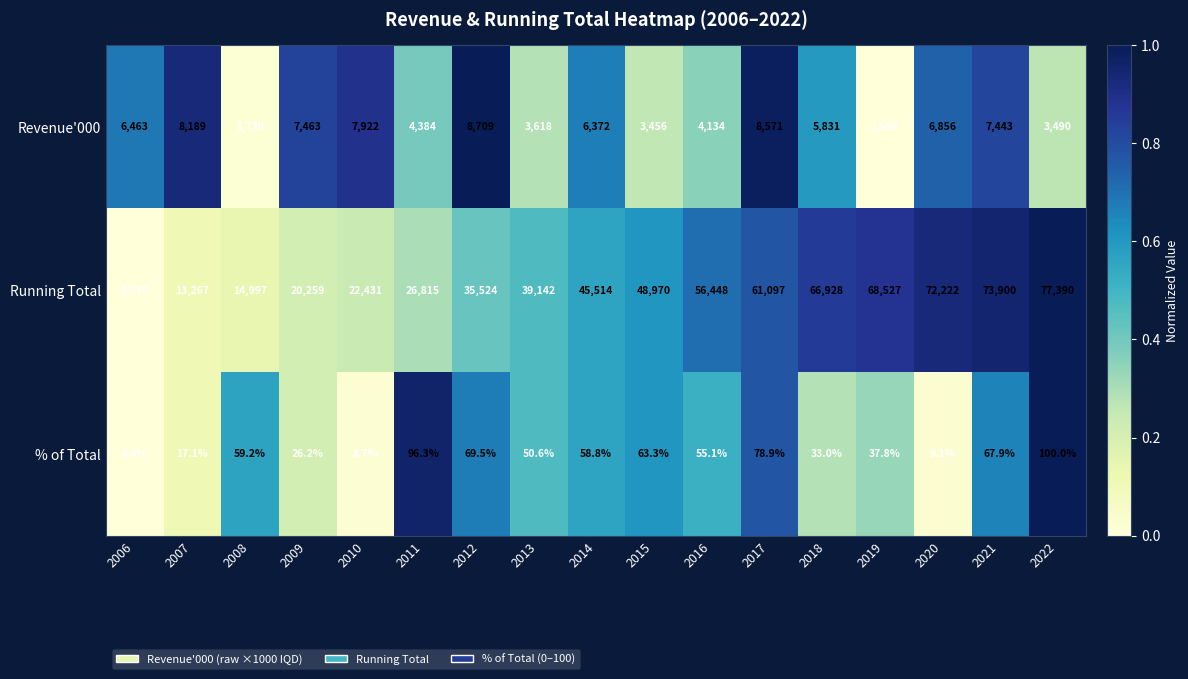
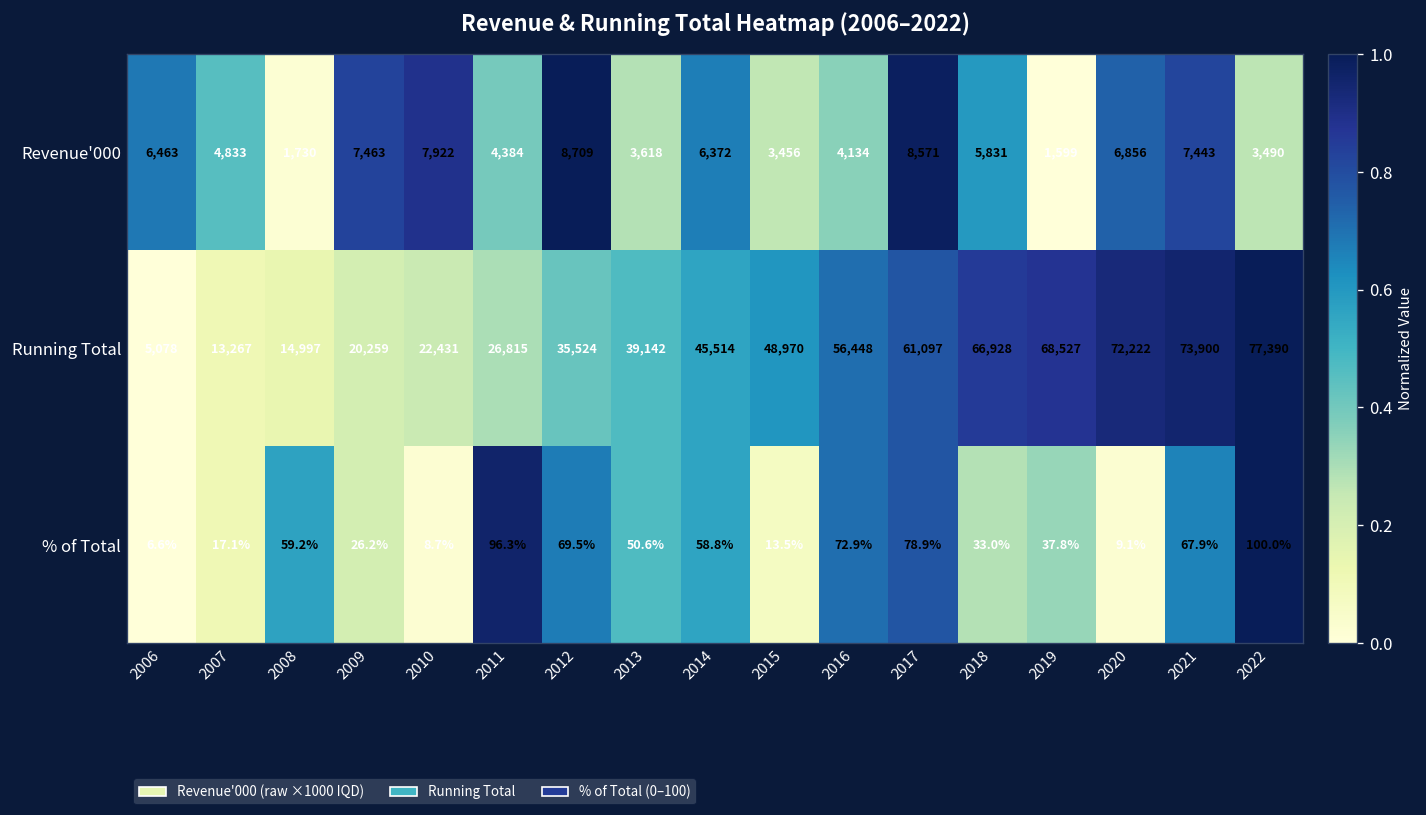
Revenue'000, 2007: 8,189 -> 4,833
% of Total, 2015: 63.3% -> 13.5%
% of Total, 2016: 55.1% -> 72.9%
